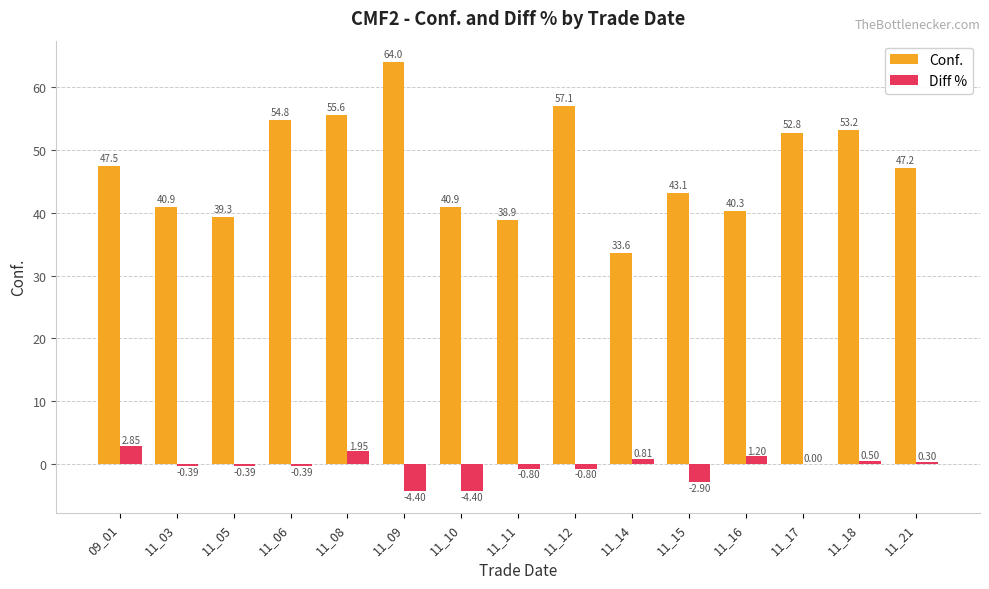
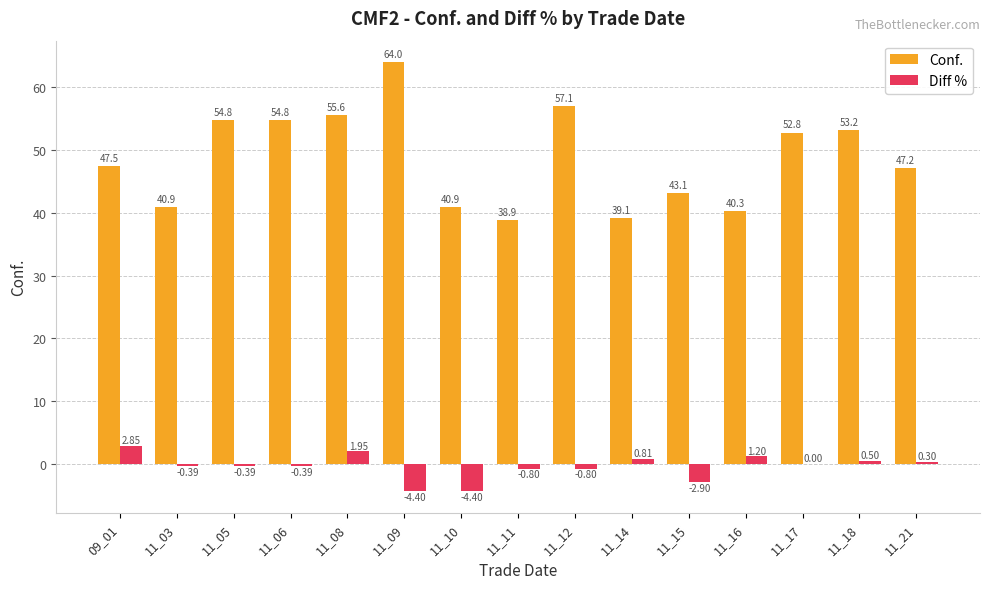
Conf., 11_05: 39.3 -> 54.8
Conf., 11_14: 33.6 -> 39.1
